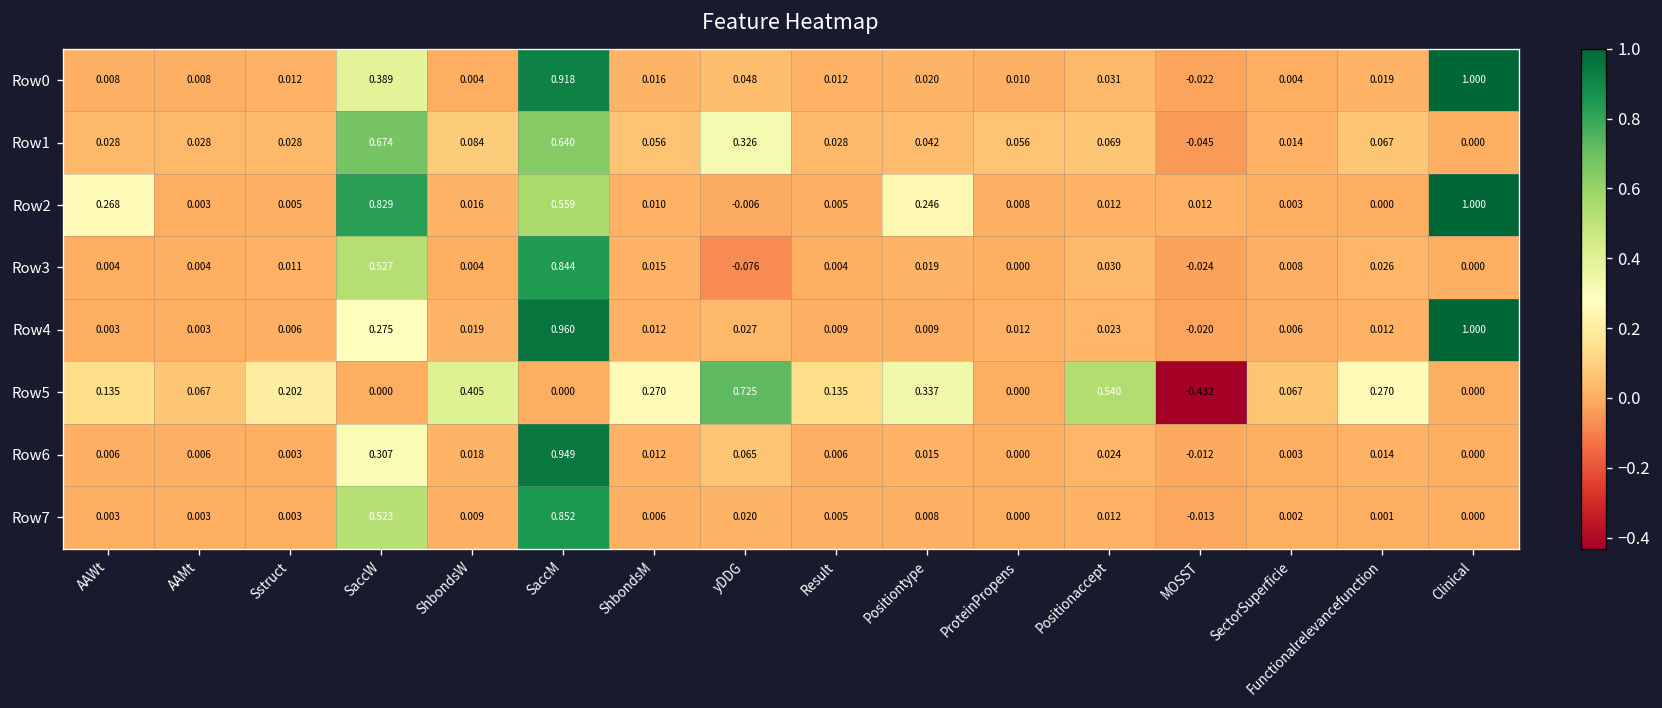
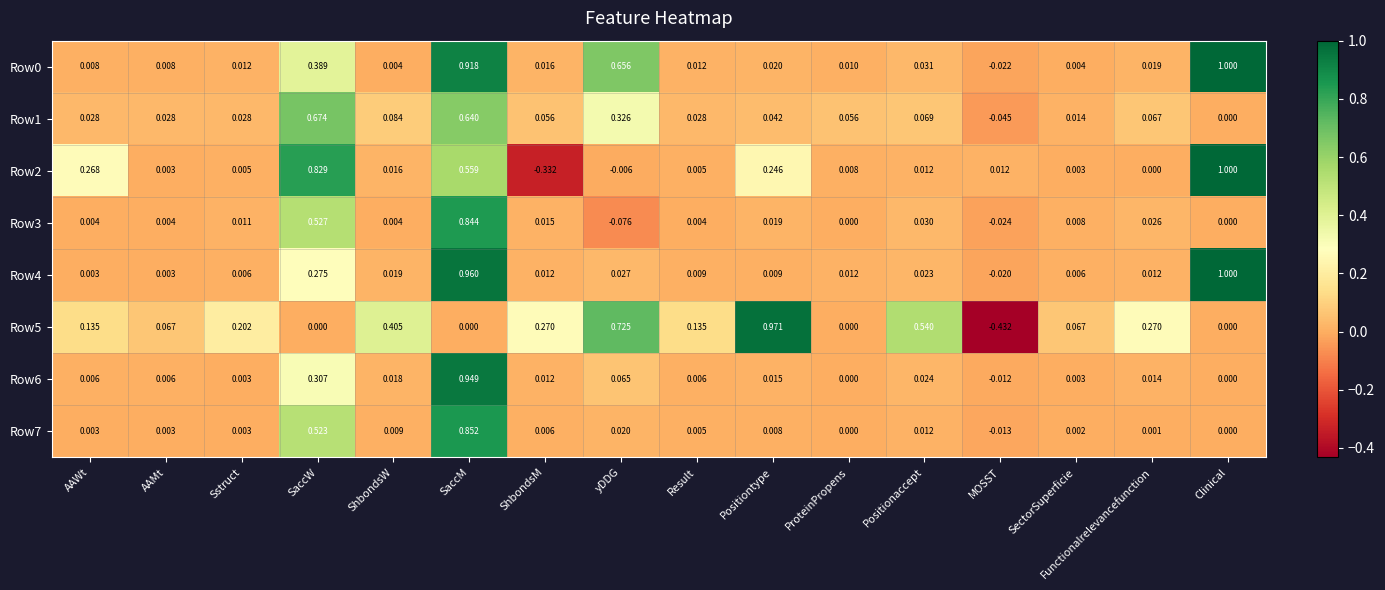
Row0, yDDG: 0.048 -> 0.656
Row2, ShbondsM: 0.010 -> -0.332
Row5, Positiontype: 0.337 -> 0.971
